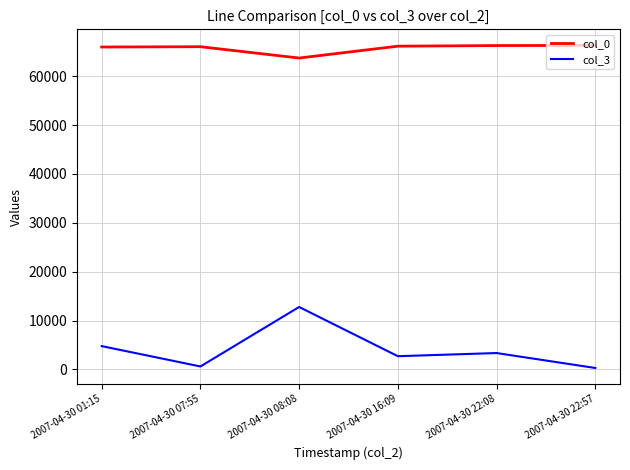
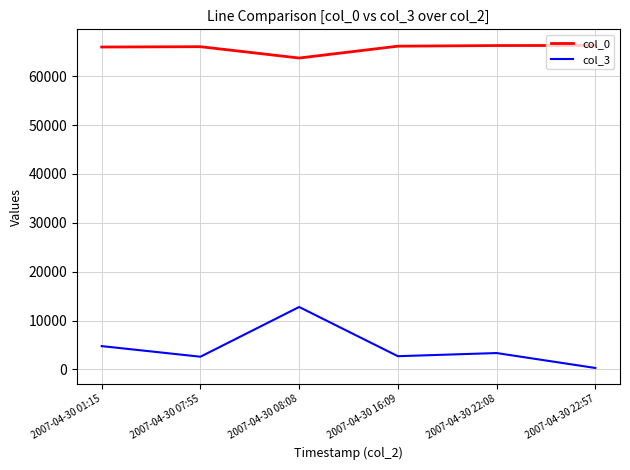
col_3, 2007-04-30 07:55: 1000 -> 3000
